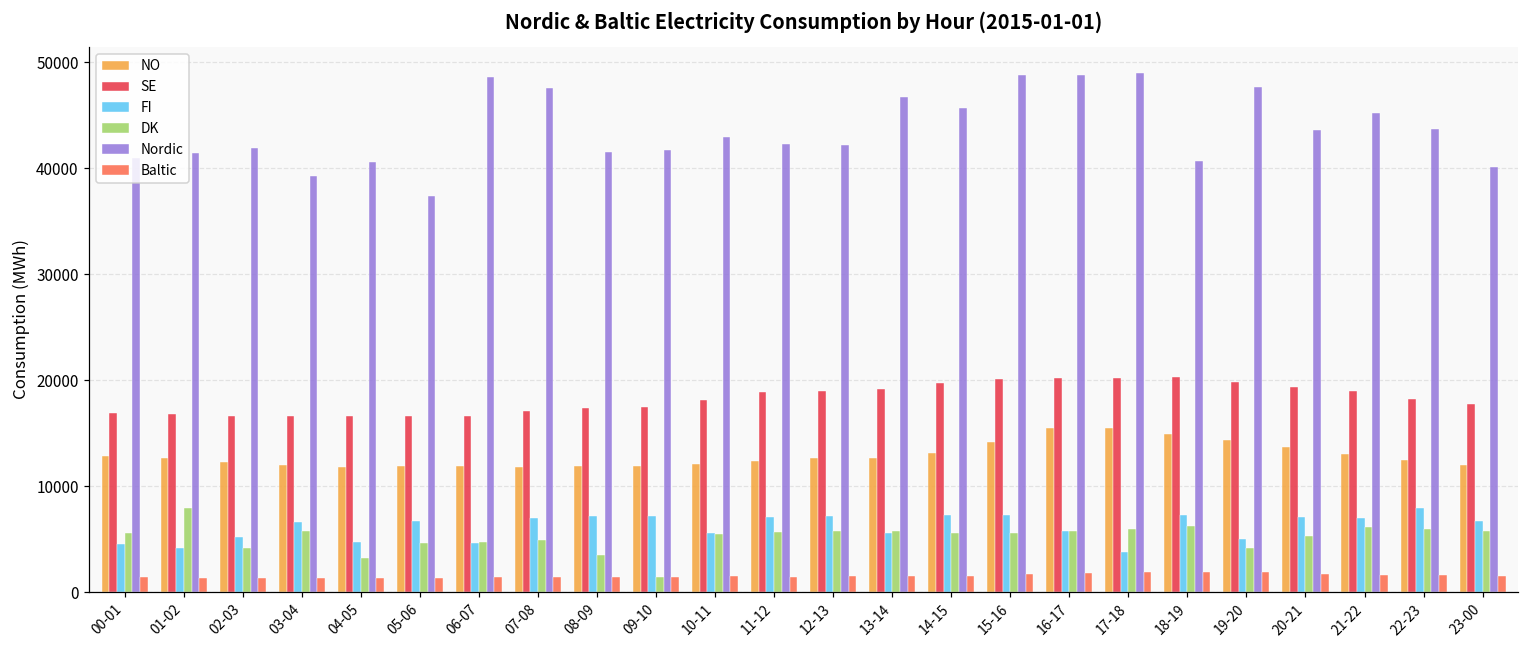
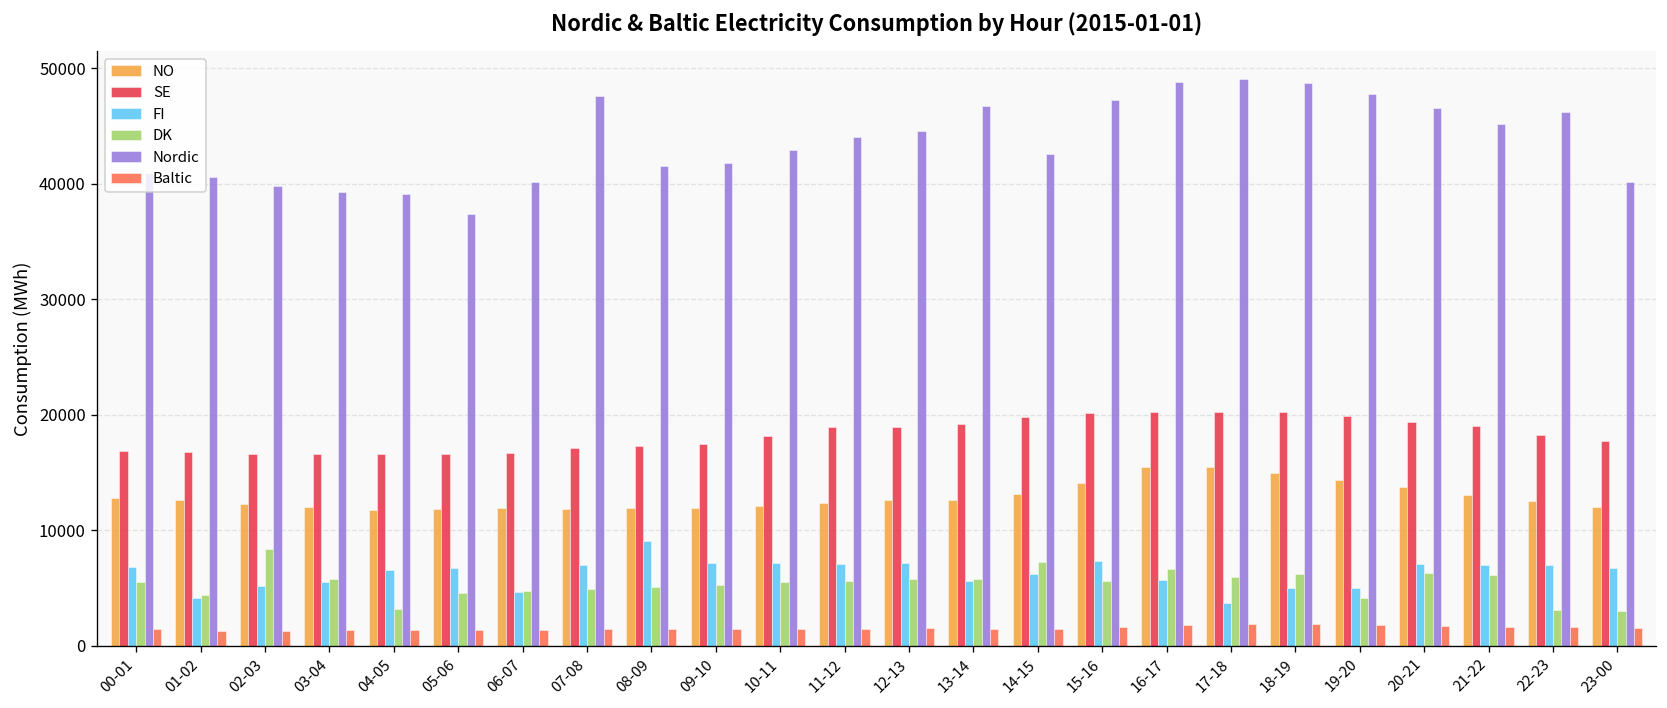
FI, 00-01: 5000 -> 7000
DK, 01-02: 8000 -> 4000
Nordic, 01-02: 41400 -> 40600
DK, 02-03: 4000 -> 8000
Nordic, 02-03: 42000 -> 40000
FI, 03-04: 7000 -> 5000
FI, 04-05: 5000 -> 7000
Nordic, 04-05: 41000 -> 39000
Nordic, 06-07: 49000 -> 40000
FI, 08-09: 7000 -> 9000
DK, 08-09: 4000 -> 5000
DK, 09-10: 1000 -> 5000
FI, 10-11: 6000 -> 7000
Nordic, 11-12: 42000 -> 44000
Nordic, 12-13: 42000 -> 45000
FI, 14-15: 7000 -> 6000
DK, 14-15: 6000 -> 7000
Nordic, 14-15: 46000 -> 43000
Nordic, 15-16: 49000 -> 47000
DK, 16-17: 6000 -> 7000
FI, 18-19: 7000 -> 5000
Nordic, 18-19: 41000 -> 49000
DK, 20-21: 5000 -> 6000
Nordic, 20-21: 44000 -> 47000
FI, 22-23: 8000 -> 7000
DK, 22-23: 6000 -> 3000
Nordic, 22-23: 44000 -> 46000
DK, 23-00: 6000 -> 3000
